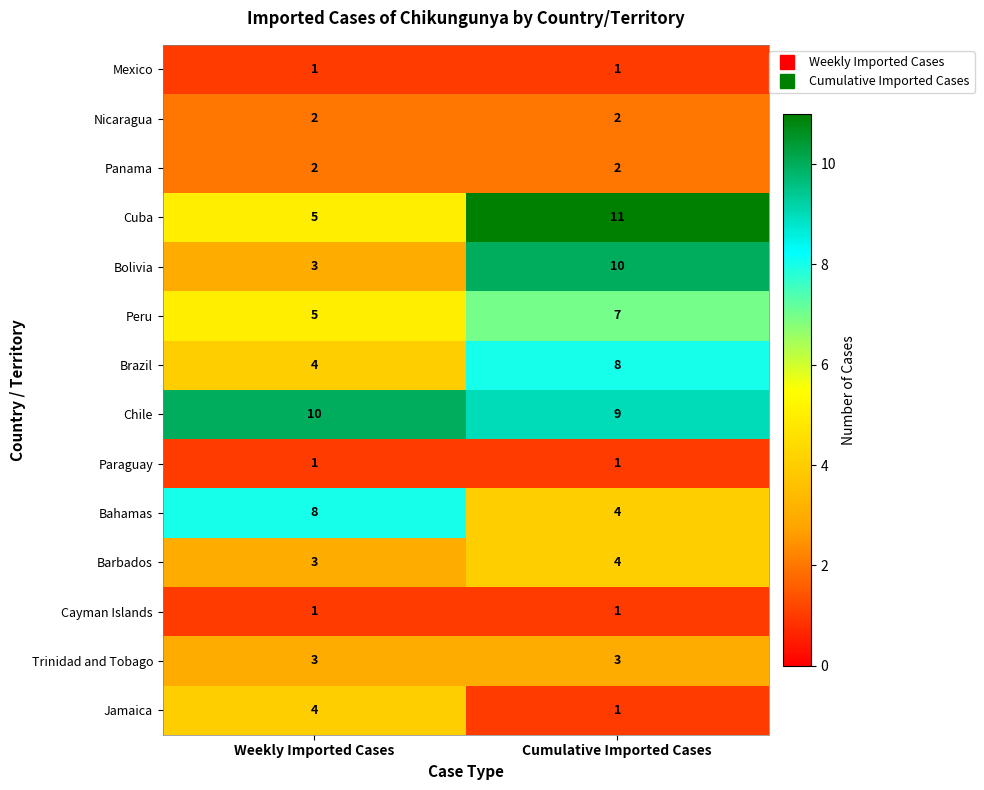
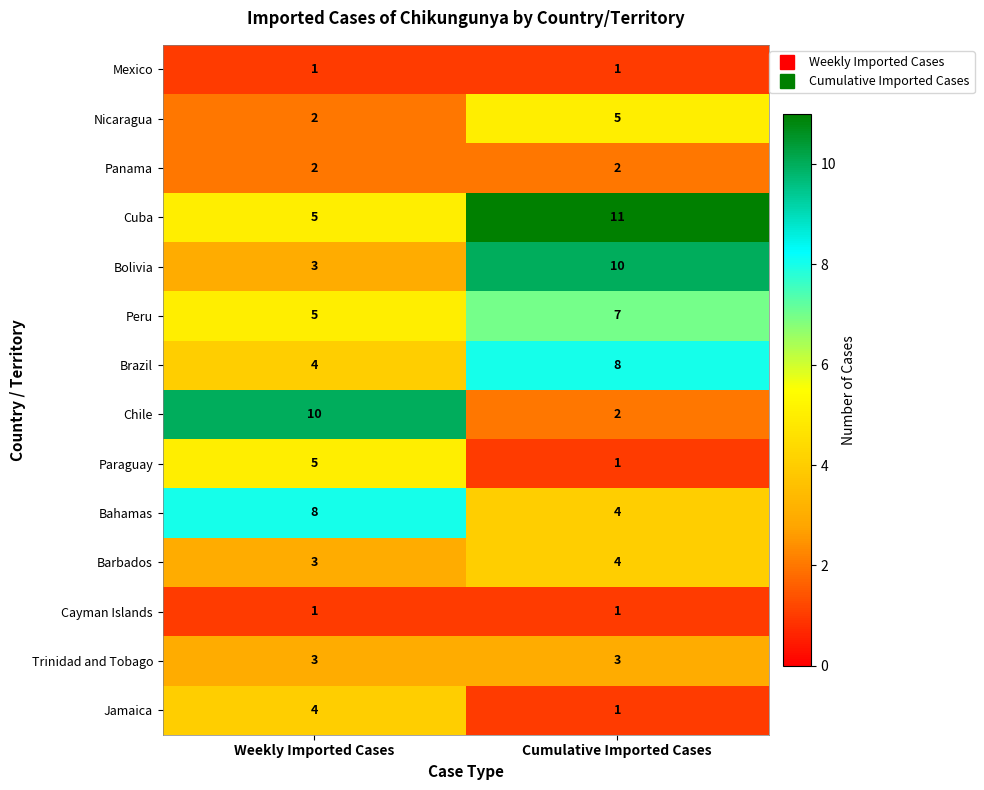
Nicaragua, Cumulative Imported Cases: 2 -> 5
Chile, Cumulative Imported Cases: 9 -> 2
Paraguay, Weekly Imported Cases: 1 -> 5
